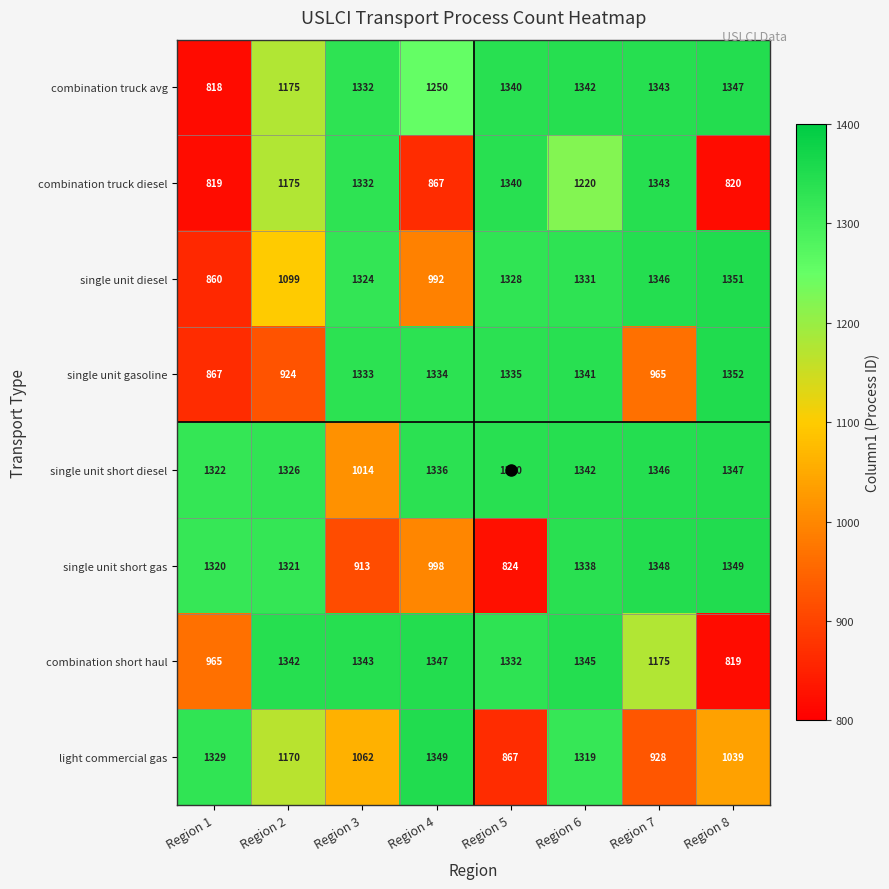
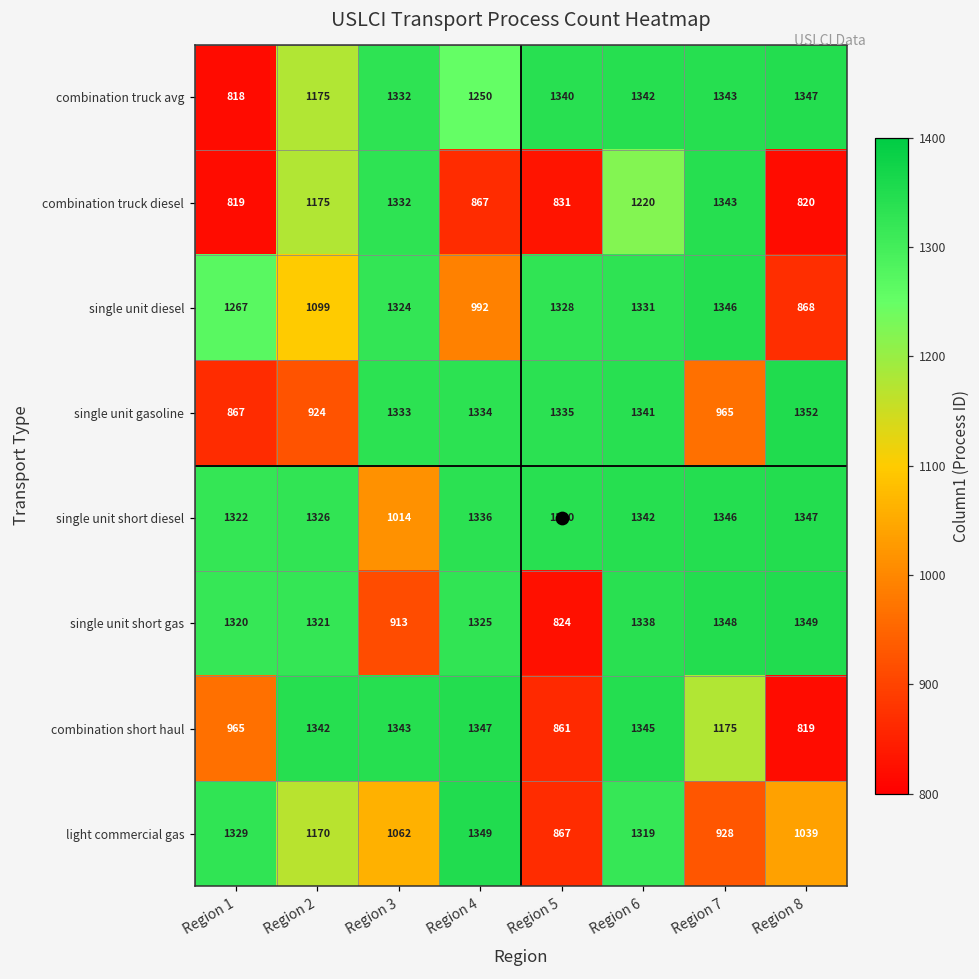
combination truck diesel, Region 5: 1340 -> 831
single unit diesel, Region 1: 860 -> 1267
single unit diesel, Region 8: 1351 -> 868
single unit short gas, Region 4: 998 -> 1325
combination short haul, Region 5: 1332 -> 861
